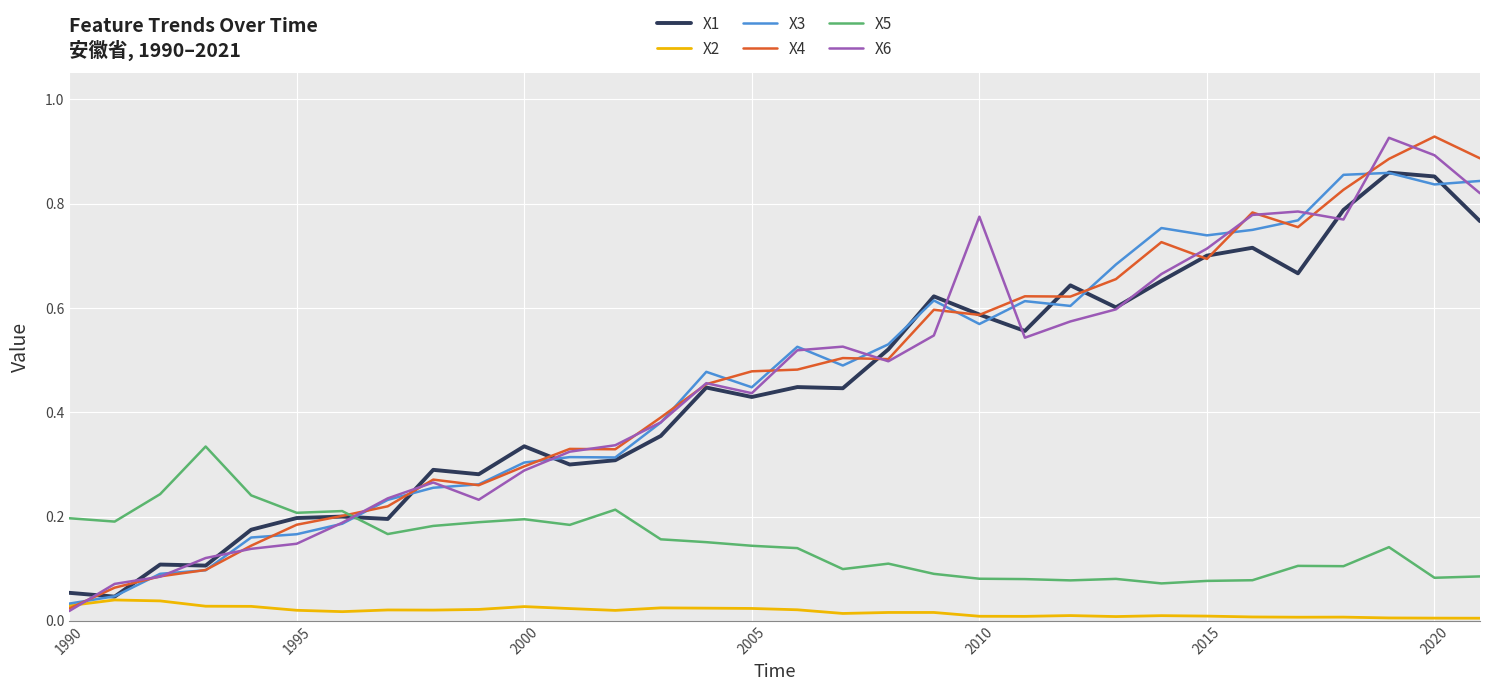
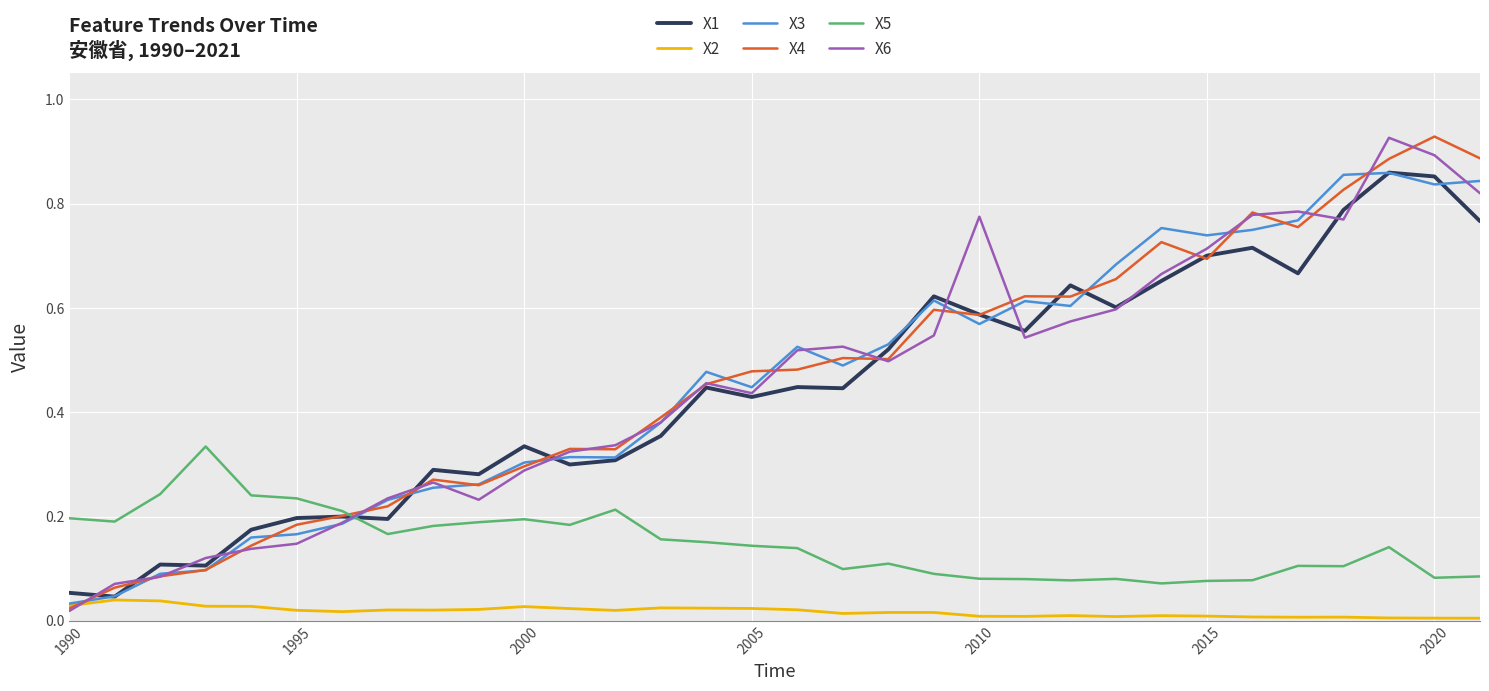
X5, 1995: 0.21 -> 0.23
